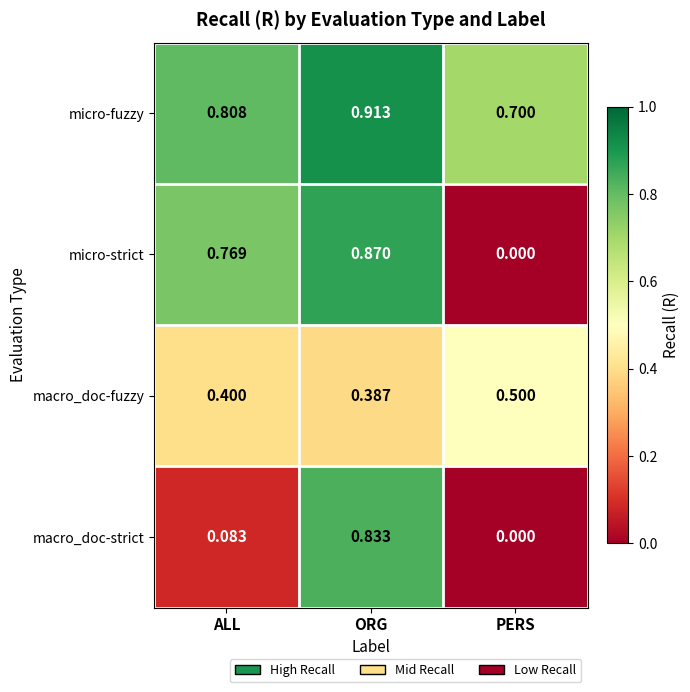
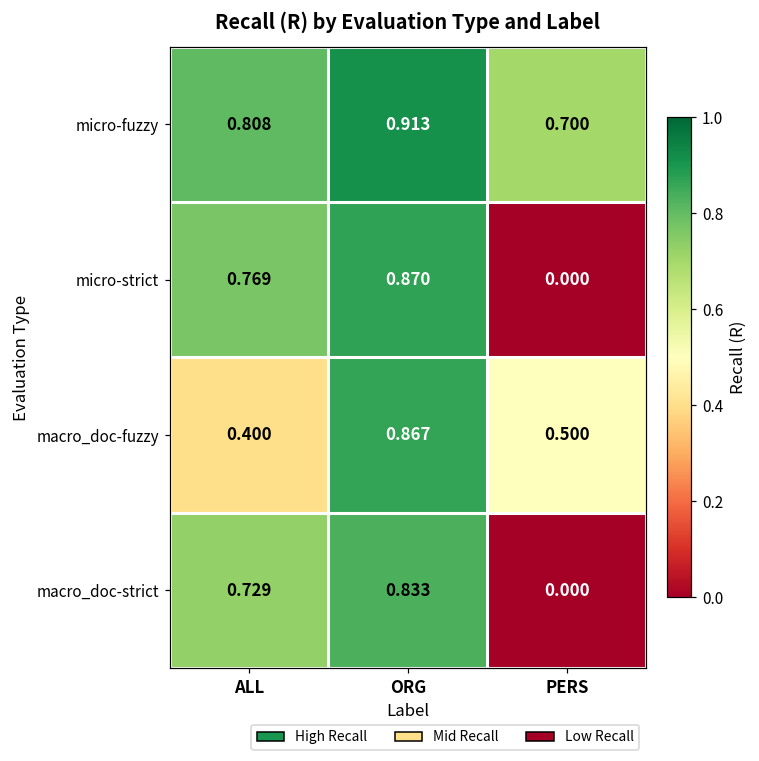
macro_doc-fuzzy, ORG: 0.387 -> 0.867
macro_doc-strict, ALL: 0.083 -> 0.729
